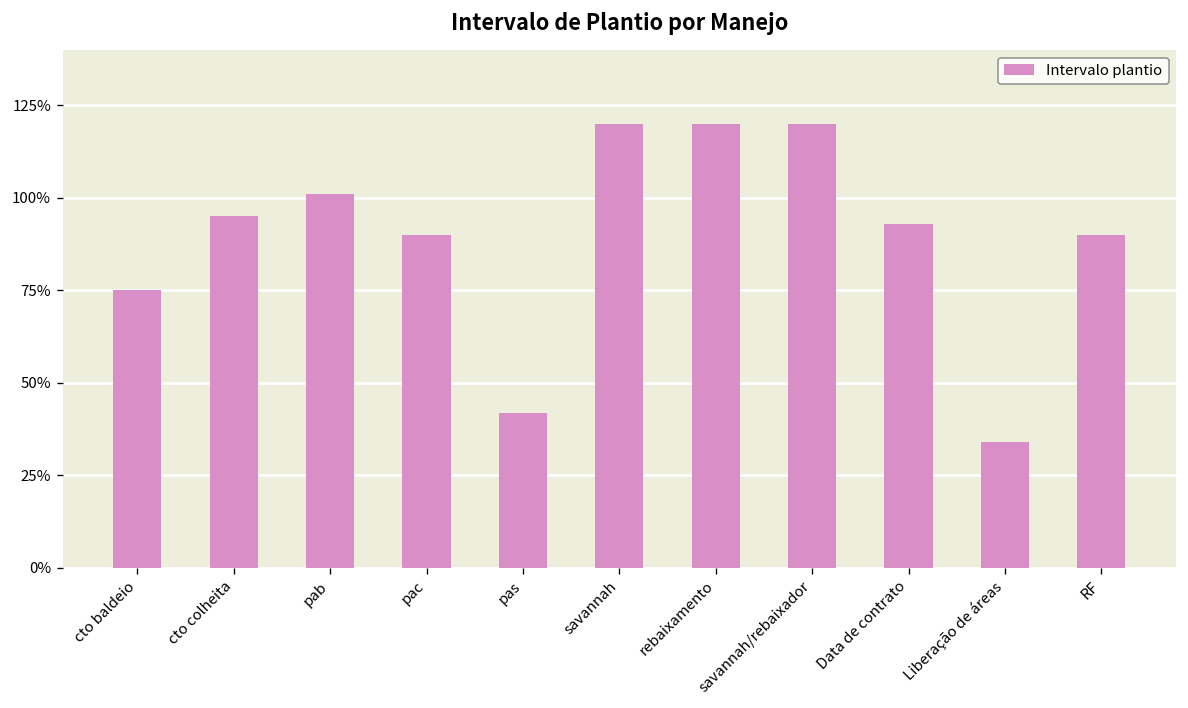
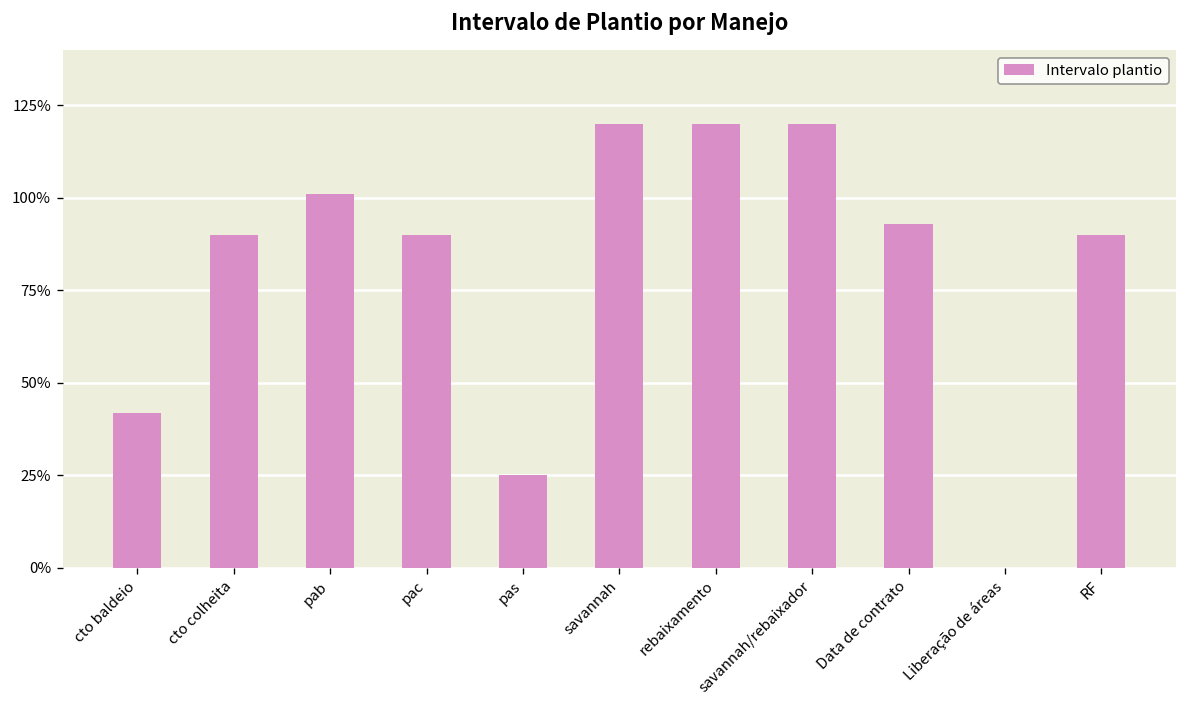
cto baldeio: 75% -> 42%
cto colheita: 95% -> 90%
pas: 42% -> 25%
Liberação de áreas: 34% -> 0%
